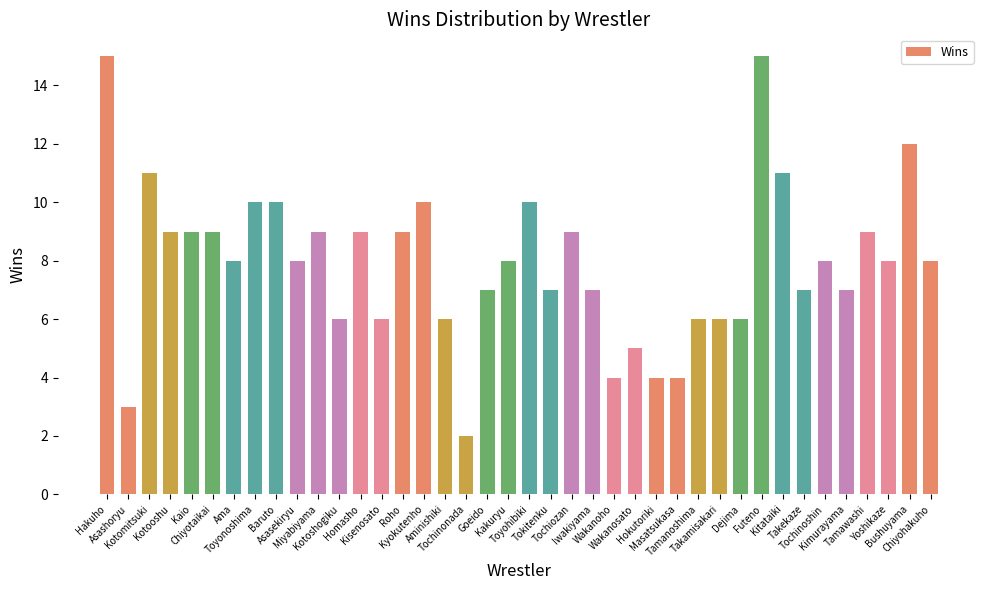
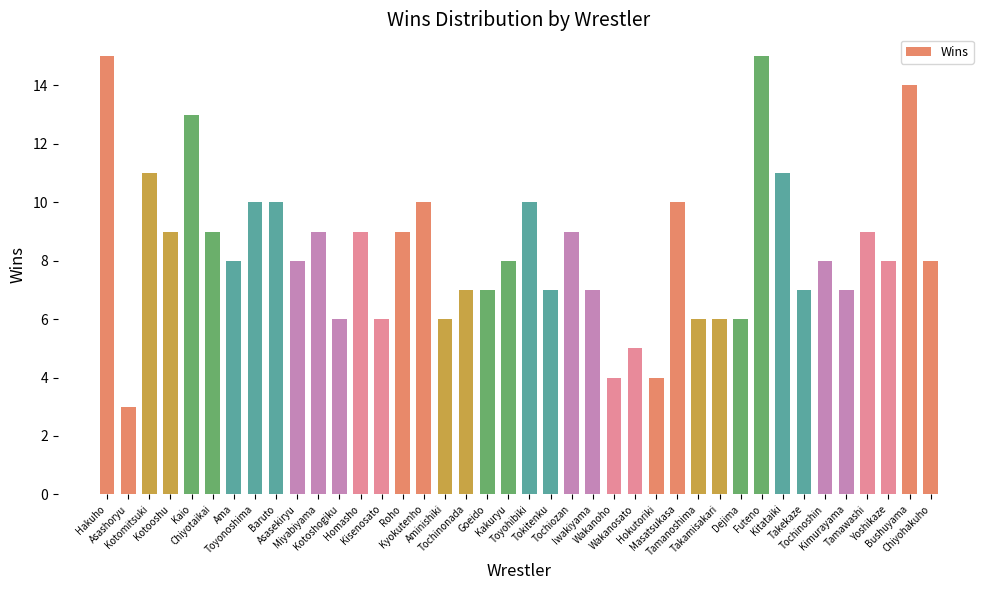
Kaio: 9 -> 13
Tochinonada: 2 -> 7
Masatsukasa: 4 -> 10
Bushuyama: 12 -> 14
